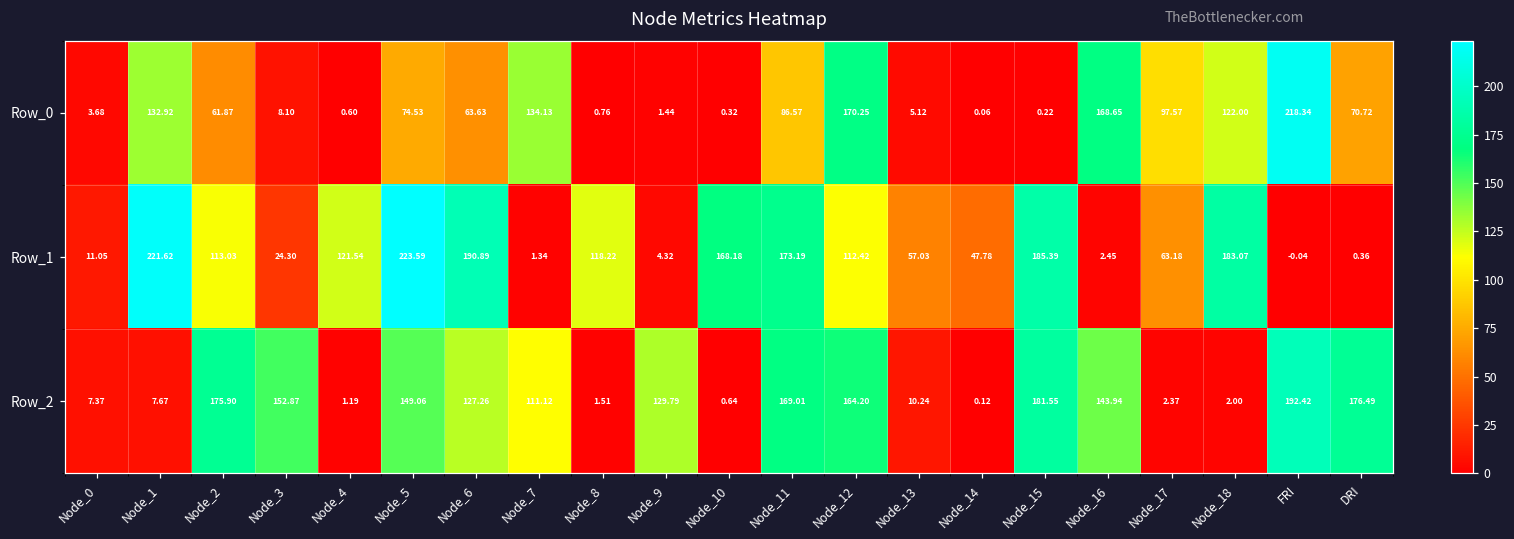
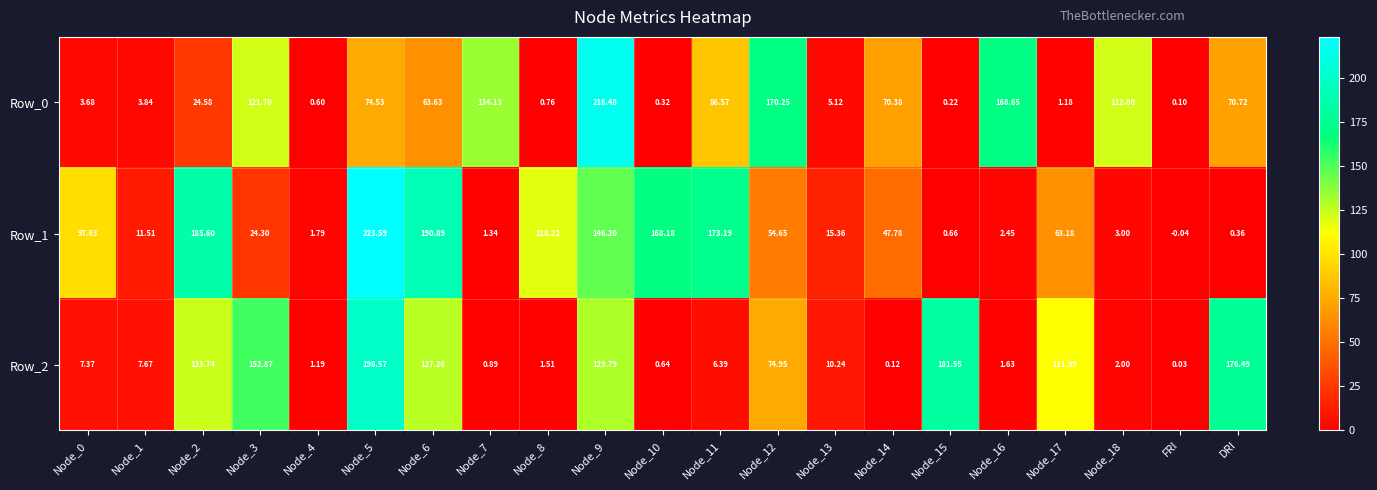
Row_0, Node_1: 132.92 -> 3.84
Row_0, Node_2: 61.87 -> 24.58
Row_0, Node_3: 8.10 -> 121.70
Row_0, Node_9: 1.44 -> 216.48
Row_0, Node_14: 0.06 -> 70.38
Row_0, Node_17: 97.57 -> 1.18
Row_0, FRI: 218.34 -> 0.10
Row_1, Node_0: 11.05 -> 97.63
Row_1, Node_1: 221.62 -> 11.51
Row_1, Node_2: 113.03 -> 185.60
Row_1, Node_4: 121.54 -> 1.79
Row_1, Node_9: 4.32 -> 146.20
Row_1, Node_12: 112.42 -> 54.65
Row_1, Node_13: 57.03 -> 15.36
Row_1, Node_15: 185.39 -> 0.66
Row_1, Node_18: 183.07 -> 3.00
Row_2, Node_2: 175.90 -> 123.74
Row_2, Node_5: 149.06 -> 198.57
Row_2, Node_7: 111.12 -> 0.89
Row_2, Node_11: 169.01 -> 6.39
Row_2, Node_12: 164.20 -> 74.95
Row_2, Node_16: 143.94 -> 1.63
Row_2, Node_17: 2.37 -> 111.99
Row_2, FRI: 192.42 -> 0.03
